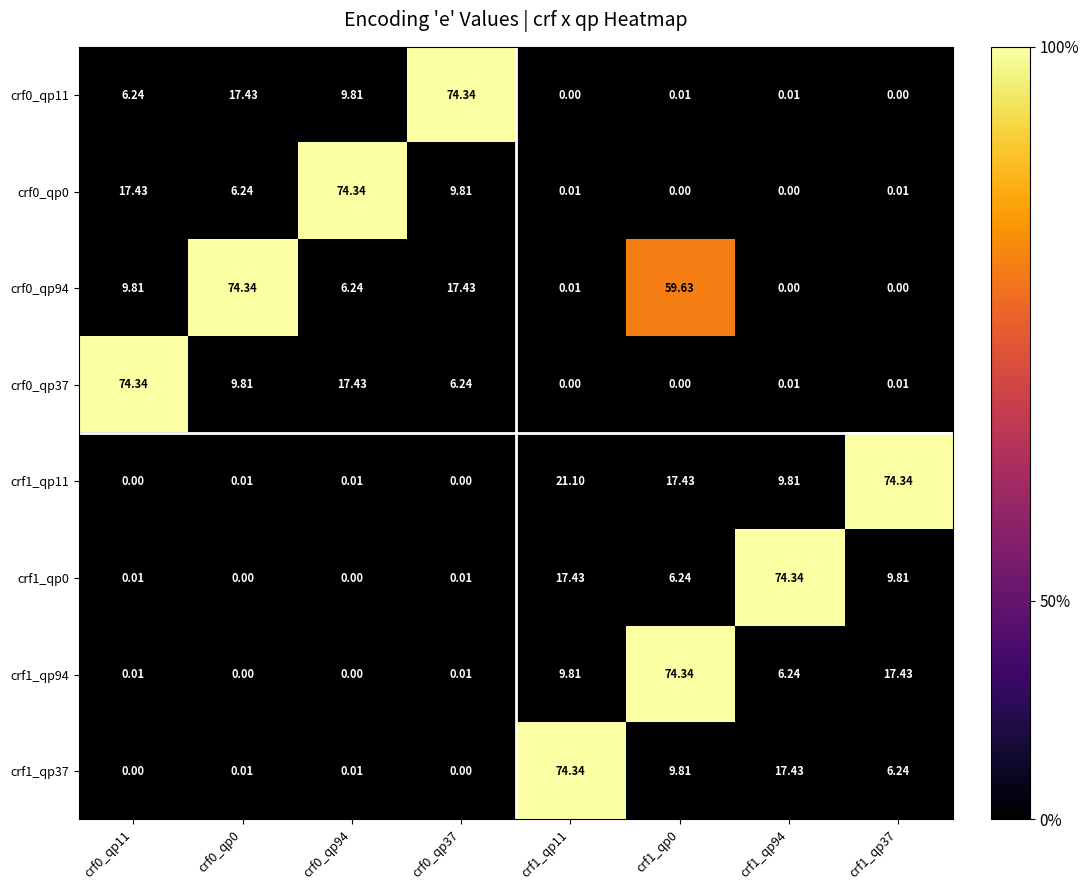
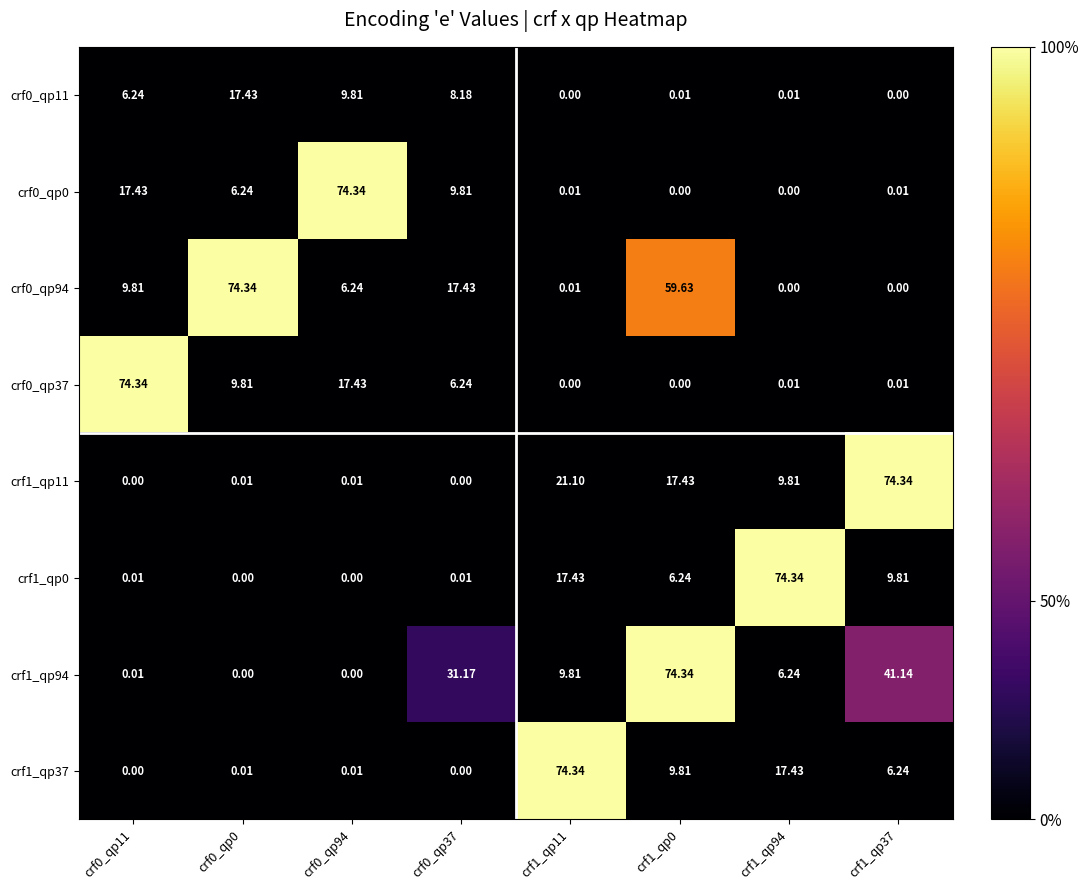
crf0_qp11, crf0_qp37: 74.34 -> 8.18
crf1_qp94, crf0_qp37: 0.01 -> 31.17
crf1_qp94, crf1_qp37: 17.43 -> 41.14
